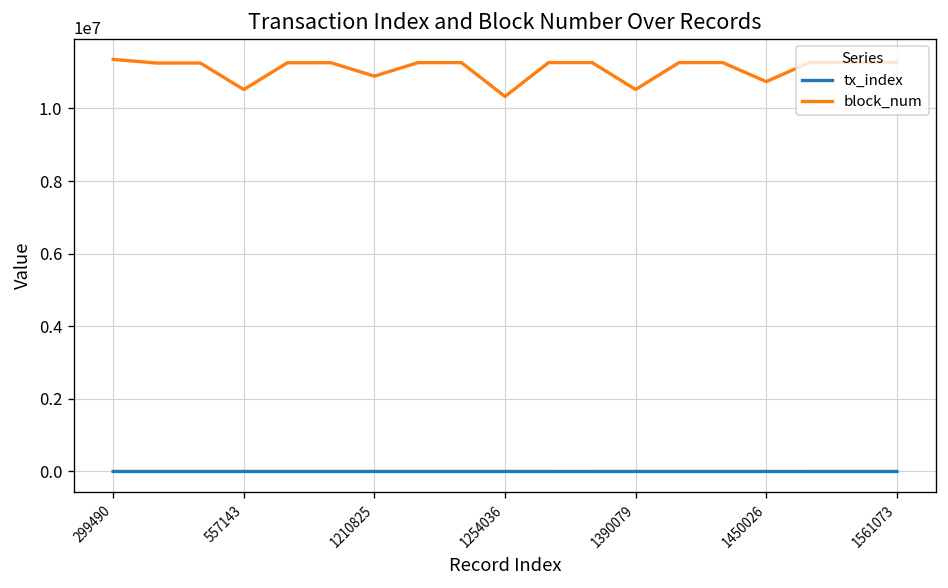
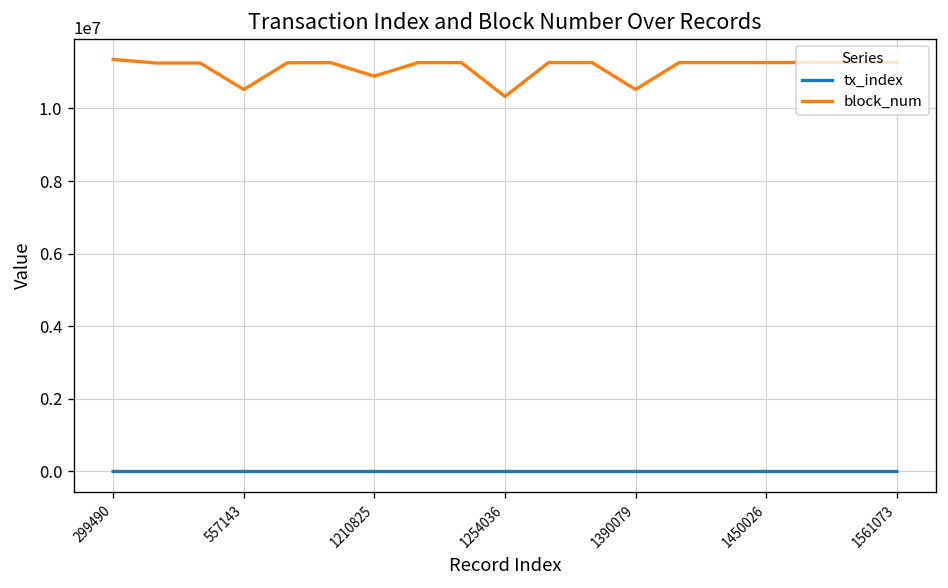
block_num, 1450026: 10700000 -> 11300000
